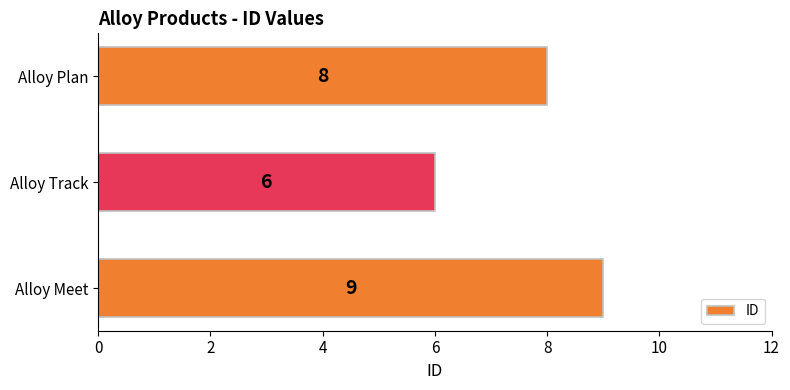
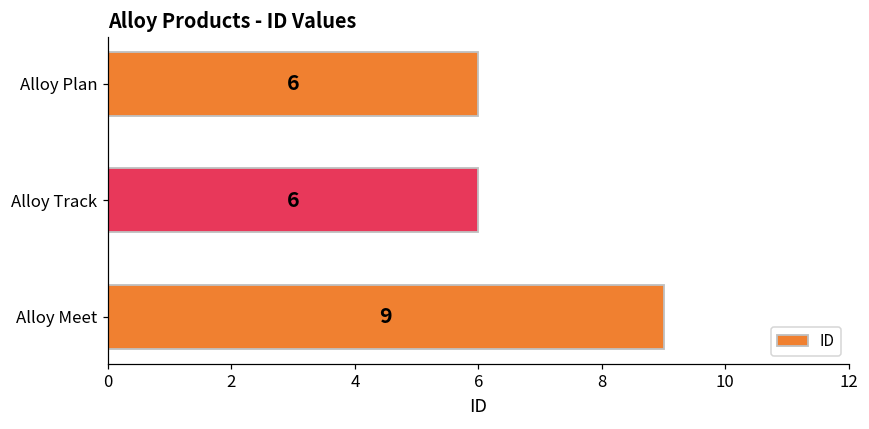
Alloy Plan: 8 -> 6
